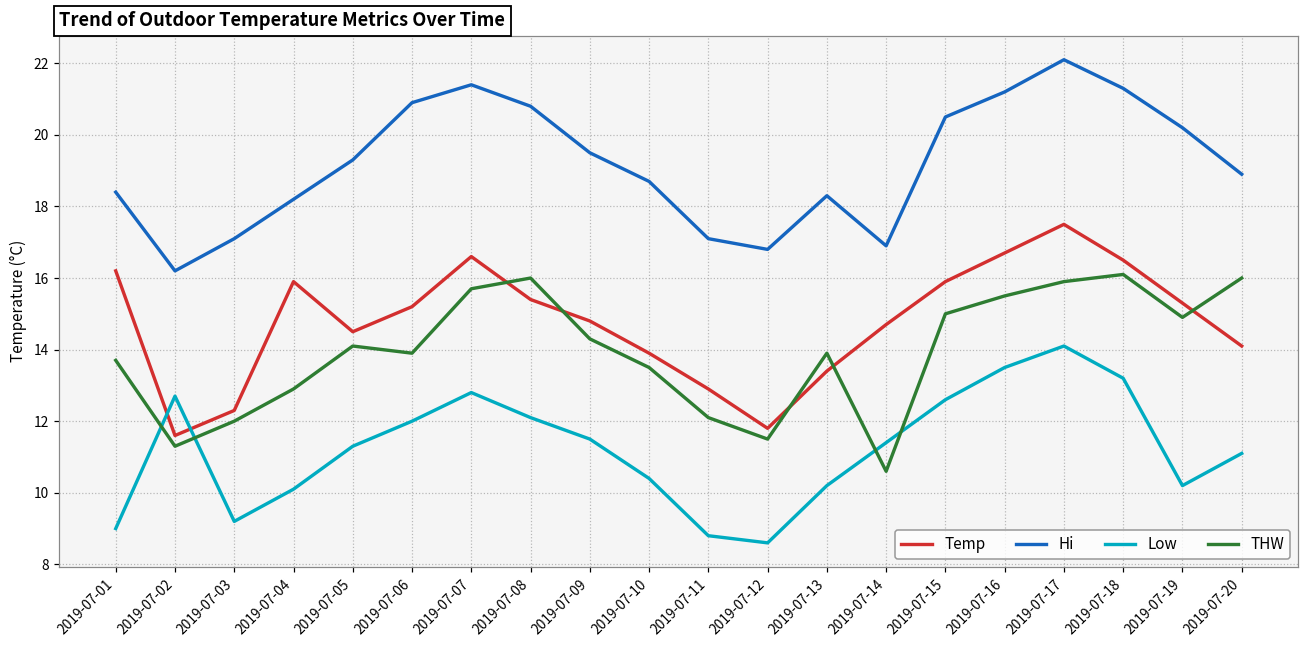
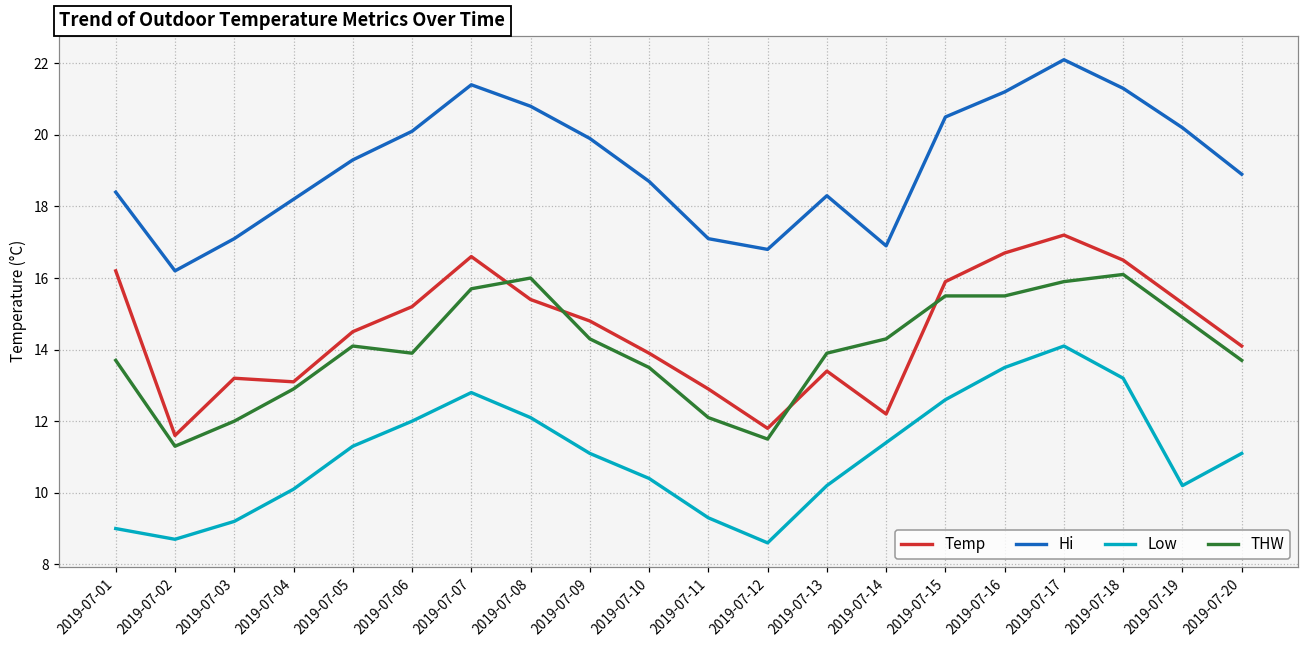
Low, 2019-07-02: 12.7 -> 8.7
Temp, 2019-07-03: 12.3 -> 13.2
Temp, 2019-07-04: 15.9 -> 13.1
Hi, 2019-07-06: 20.9 -> 20.1
Hi, 2019-07-09: 19.5 -> 19.9
Low, 2019-07-09: 11.5 -> 11.1
Low, 2019-07-11: 8.8 -> 9.3
Temp, 2019-07-14: 14.7 -> 12.2
THW, 2019-07-14: 10.6 -> 14.3
THW, 2019-07-15: 15.0 -> 15.5
Temp, 2019-07-17: 17.5 -> 17.2
THW, 2019-07-20: 16.0 -> 13.7
